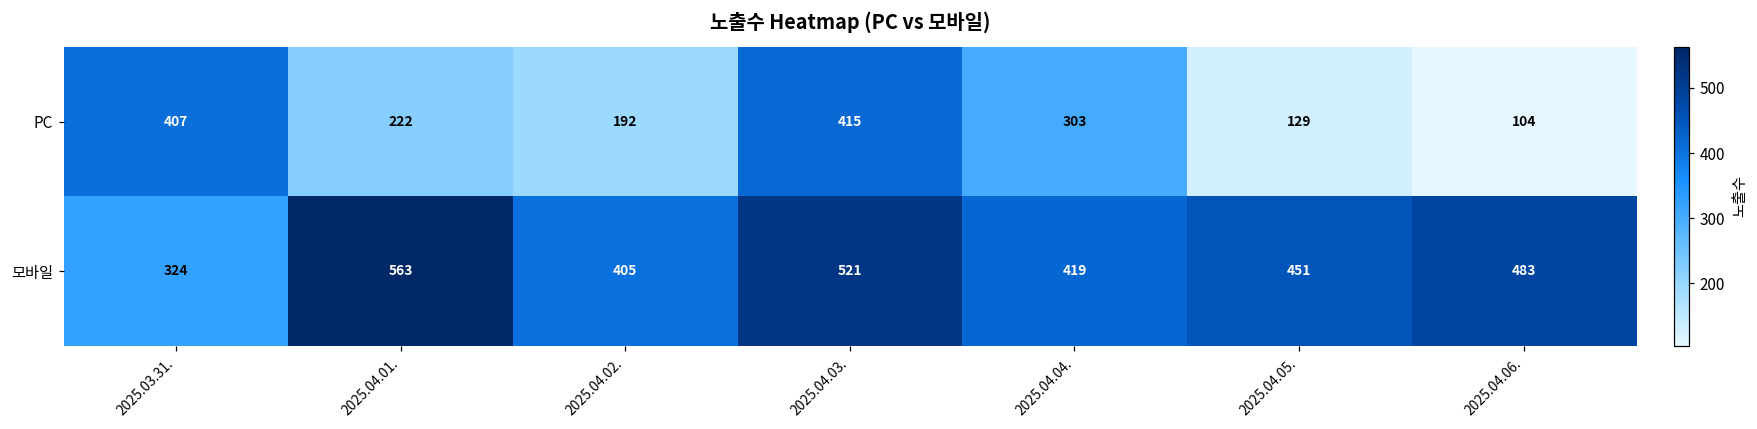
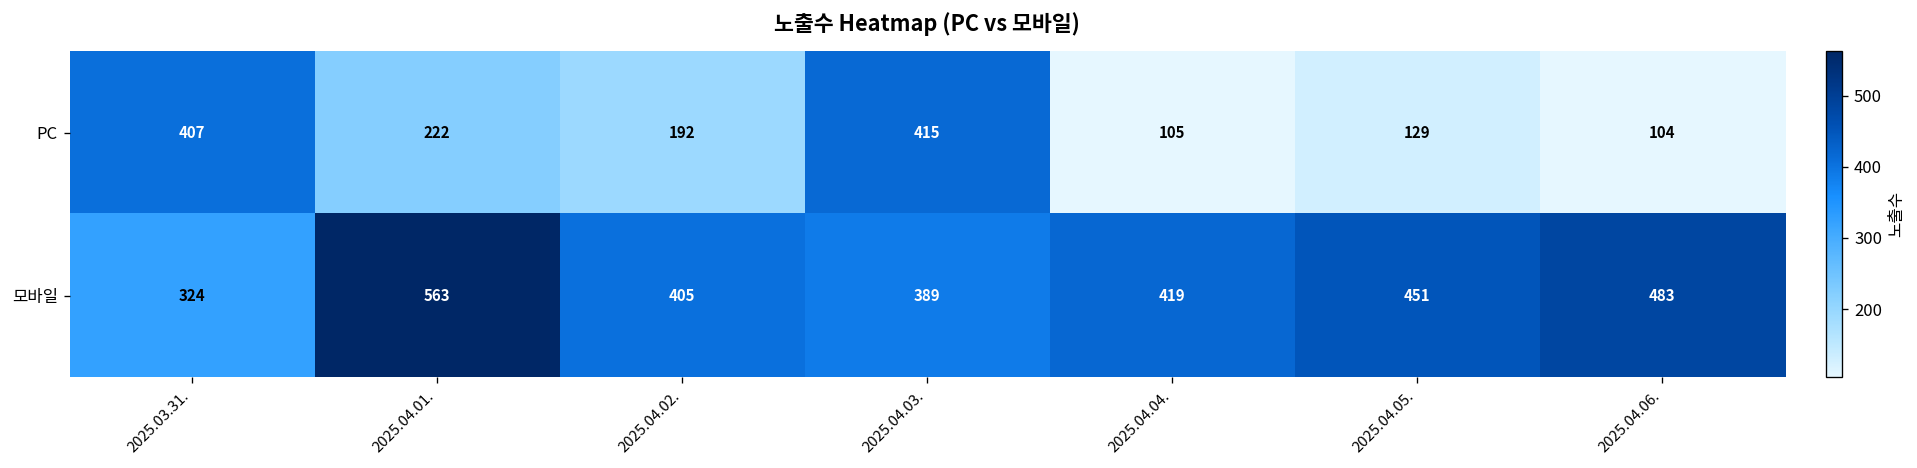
PC, 2025.04.04.: 303 -> 105
모바일, 2025.04.03.: 521 -> 389
